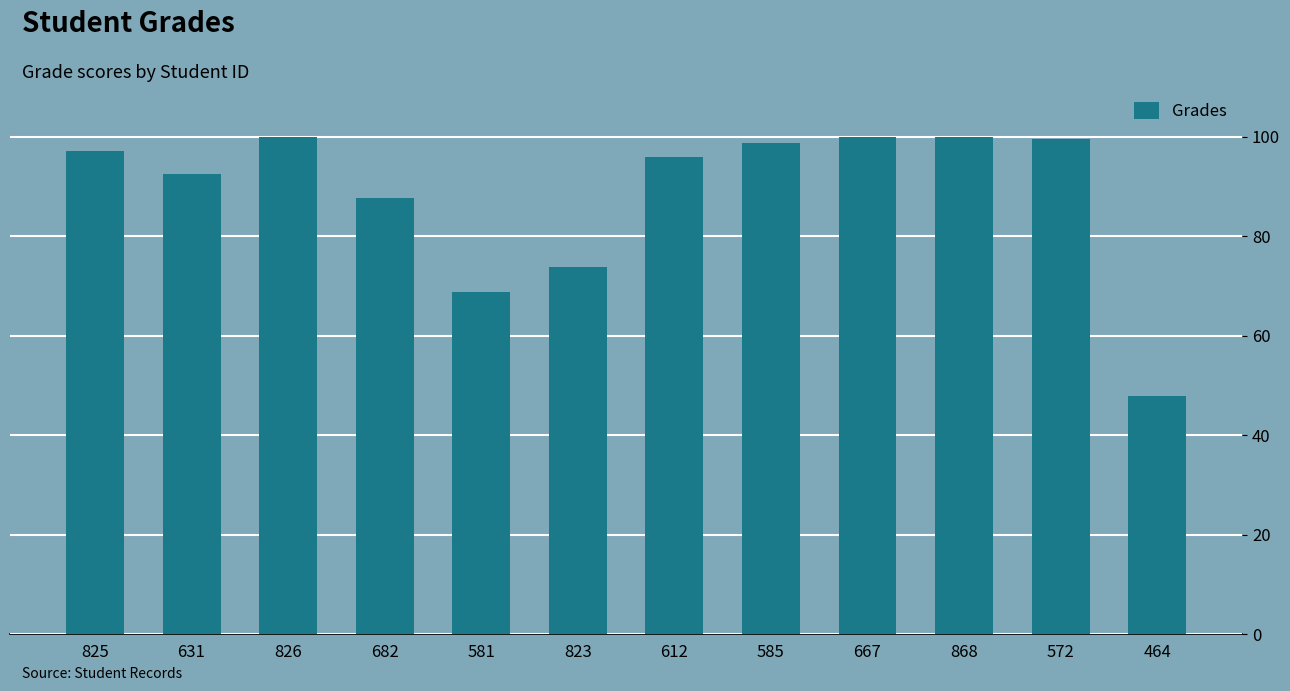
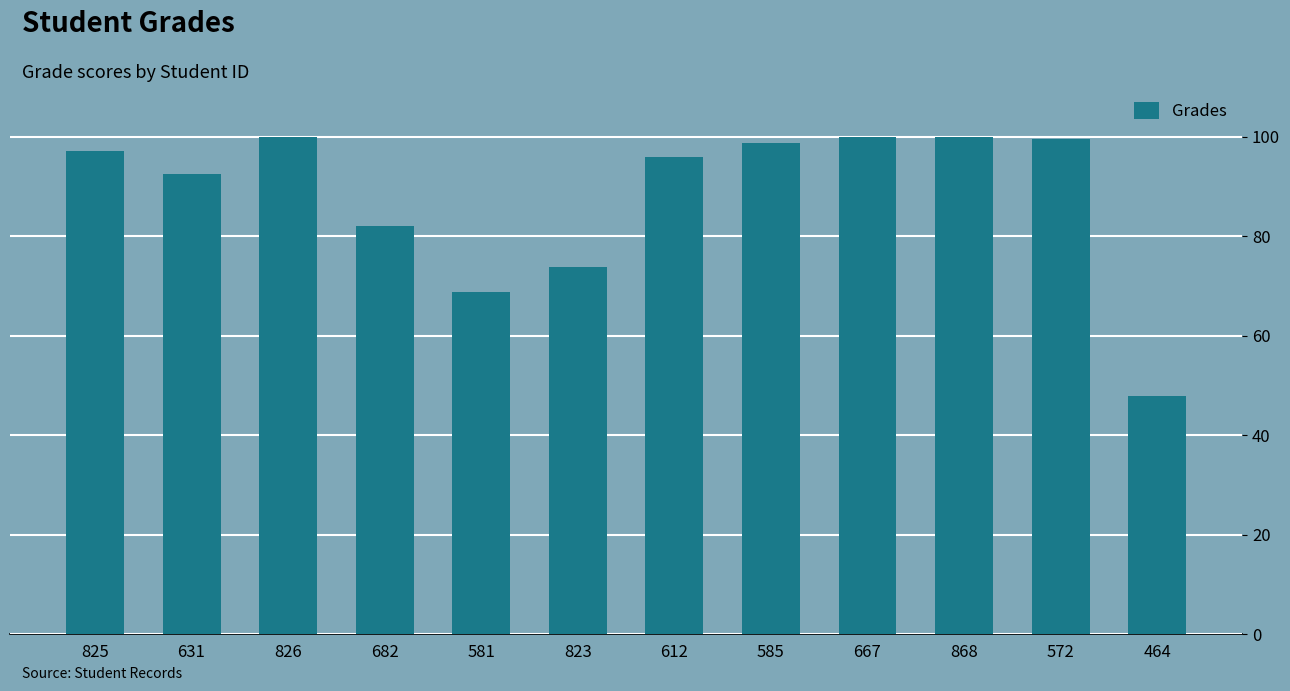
682: 88 -> 82
